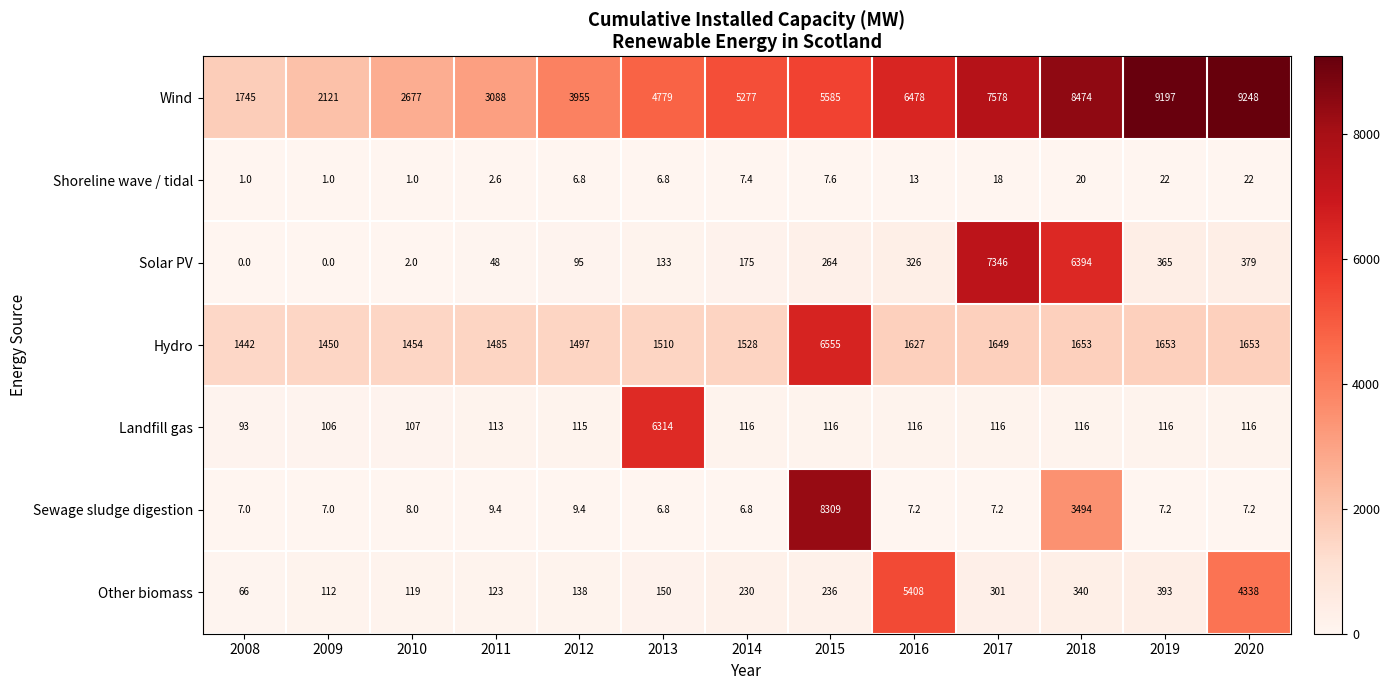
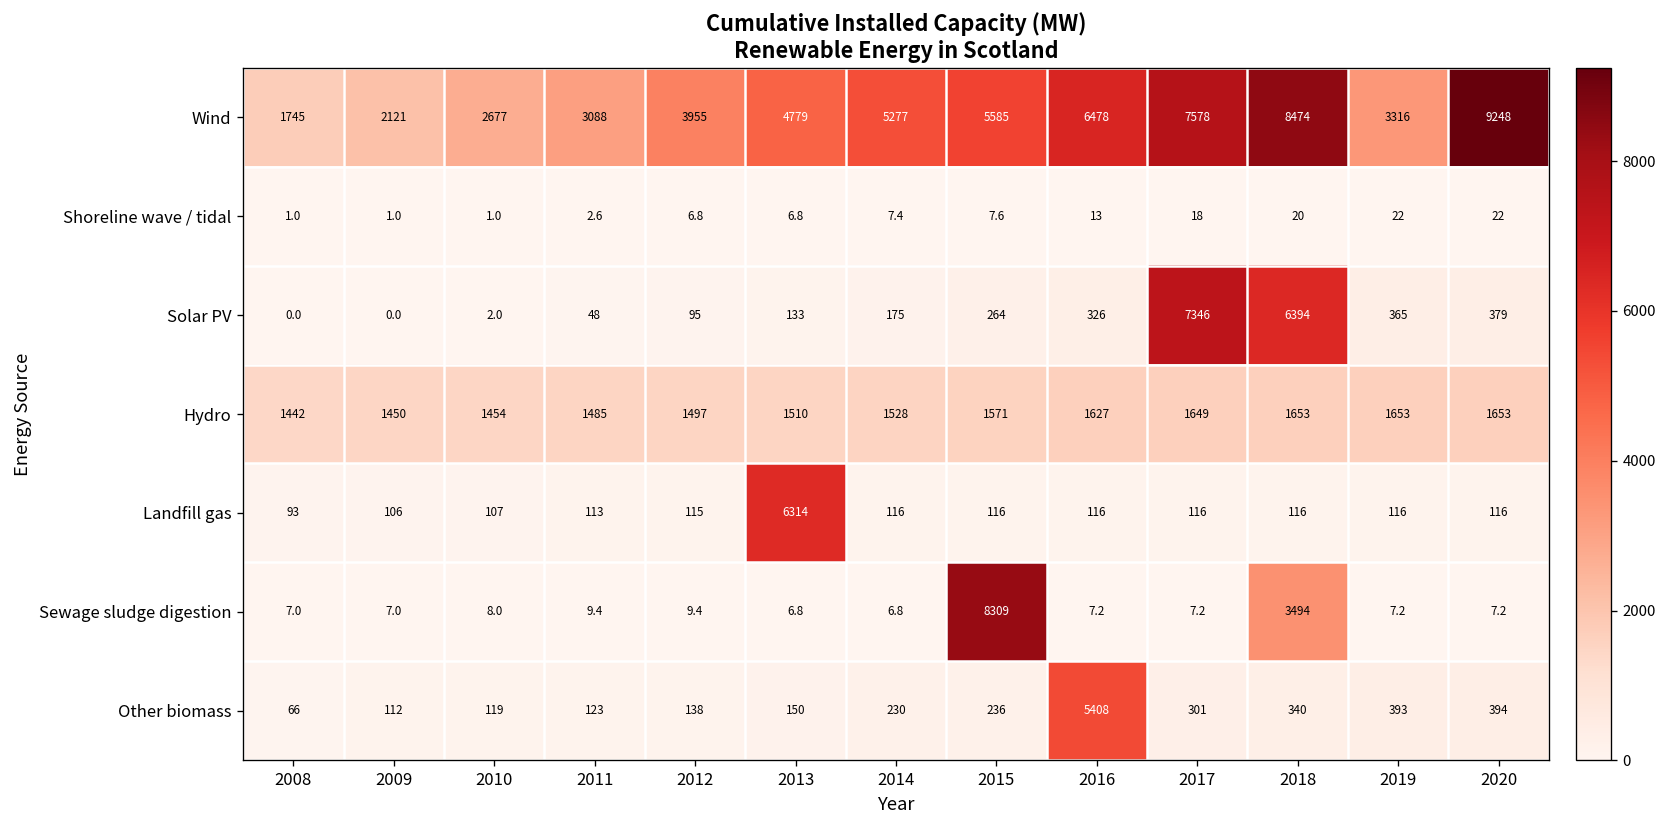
Wind, 2019: 9197 -> 3316
Hydro, 2015: 6555 -> 1571
Other biomass, 2020: 4338 -> 394
